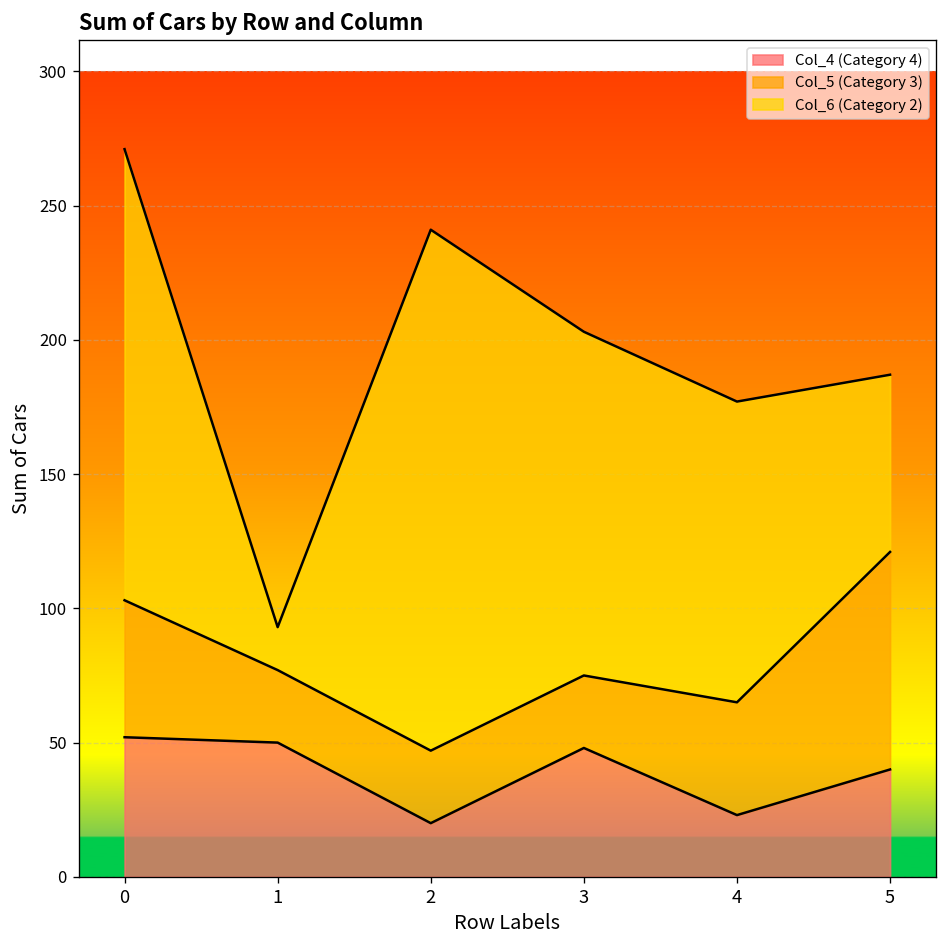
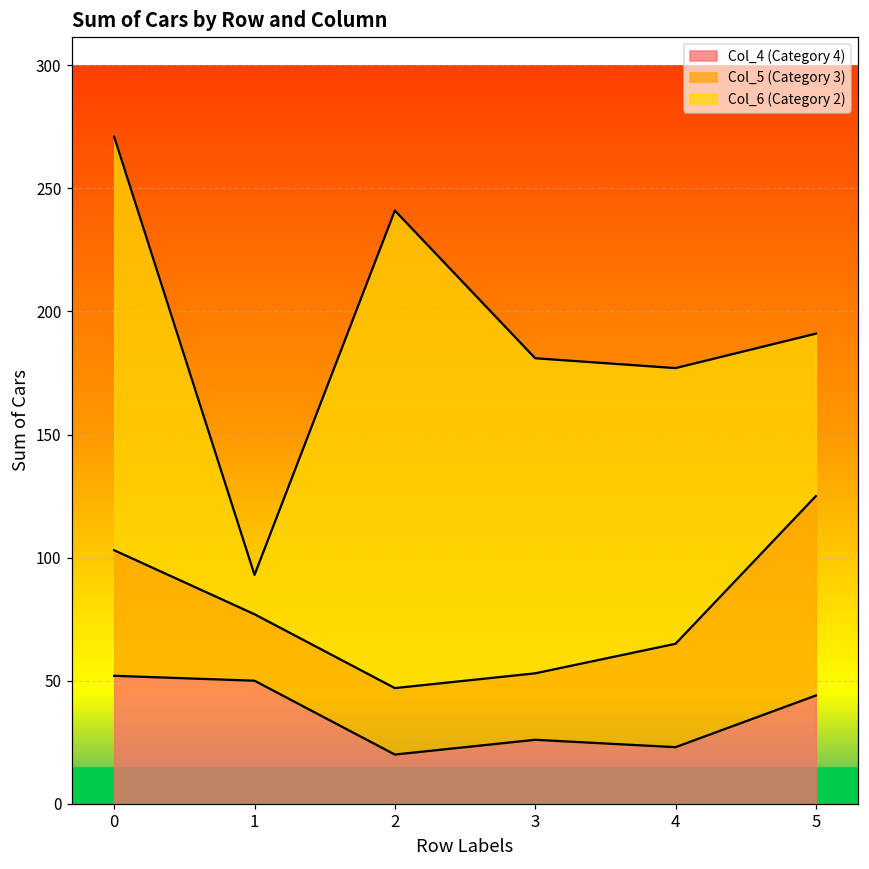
Col_4 (Category 4), 3: 48 -> 26
Col_4 (Category 4), 5: 40 -> 44
